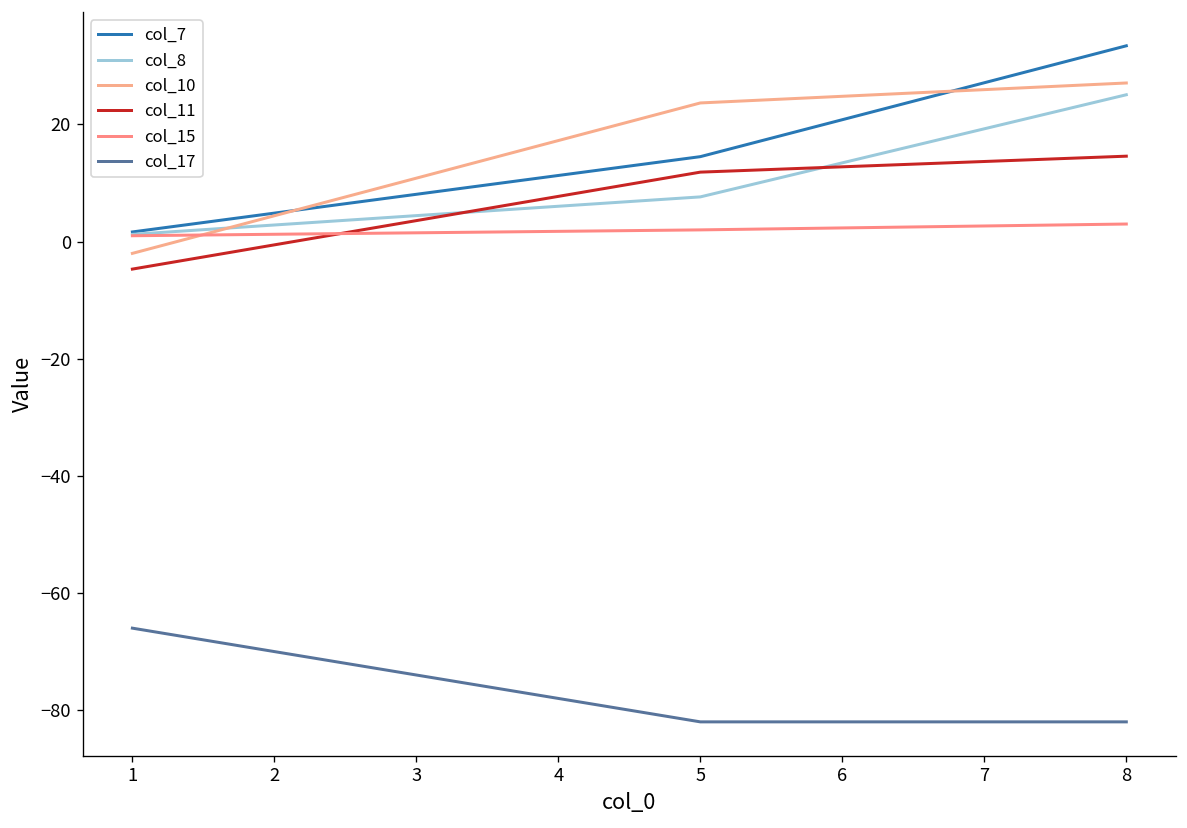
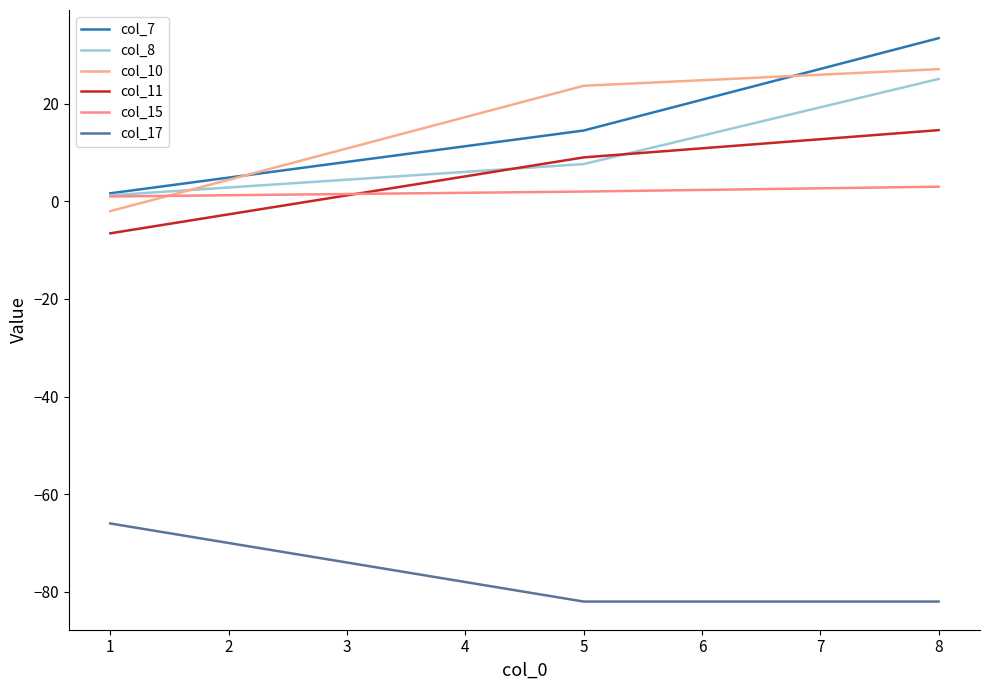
col_11, 1: -5 -> -7
col_11, 5: 12 -> 9
